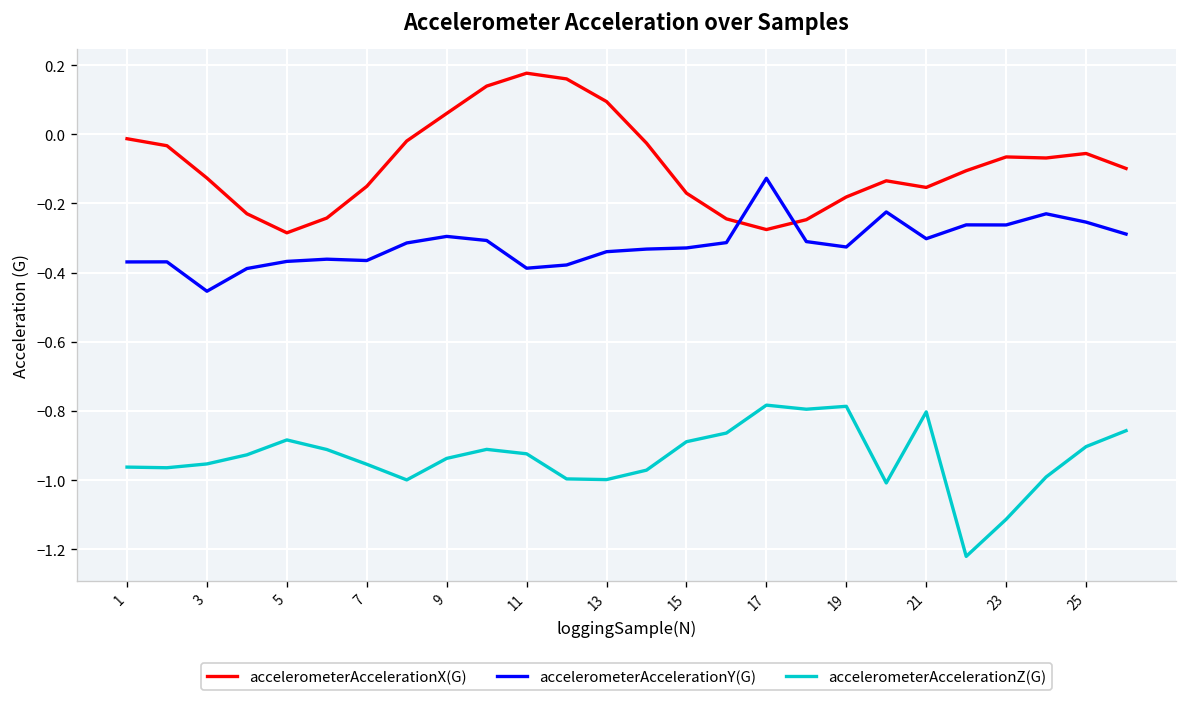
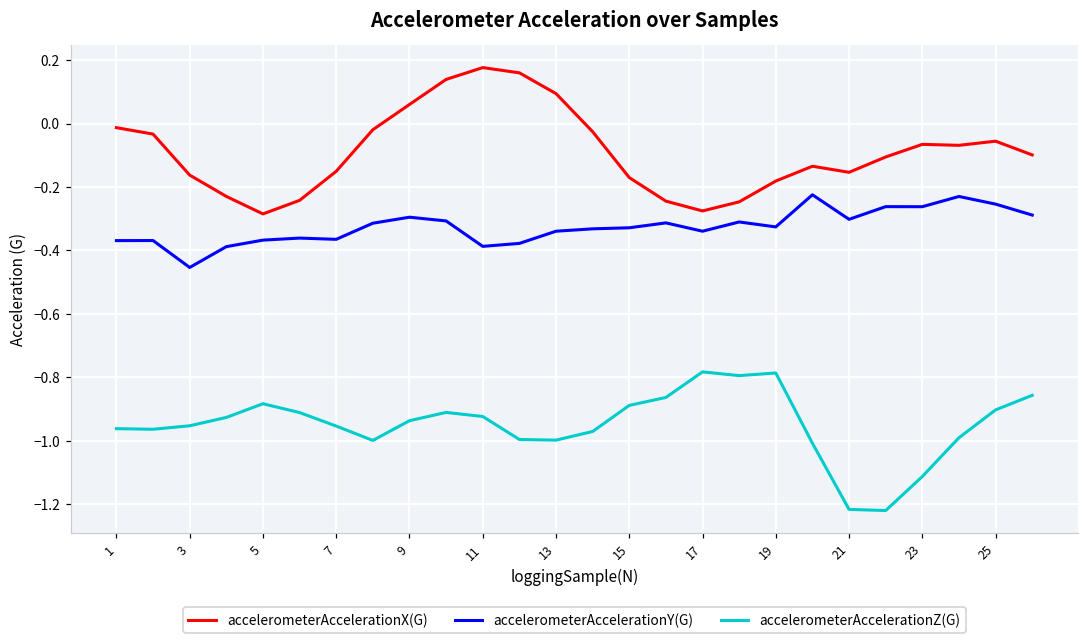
accelerometerAccelerationX(G), 3: -0.13 -> -0.16
accelerometerAccelerationY(G), 17: -0.13 -> -0.34
accelerometerAccelerationZ(G), 21: -0.80 -> -1.22
